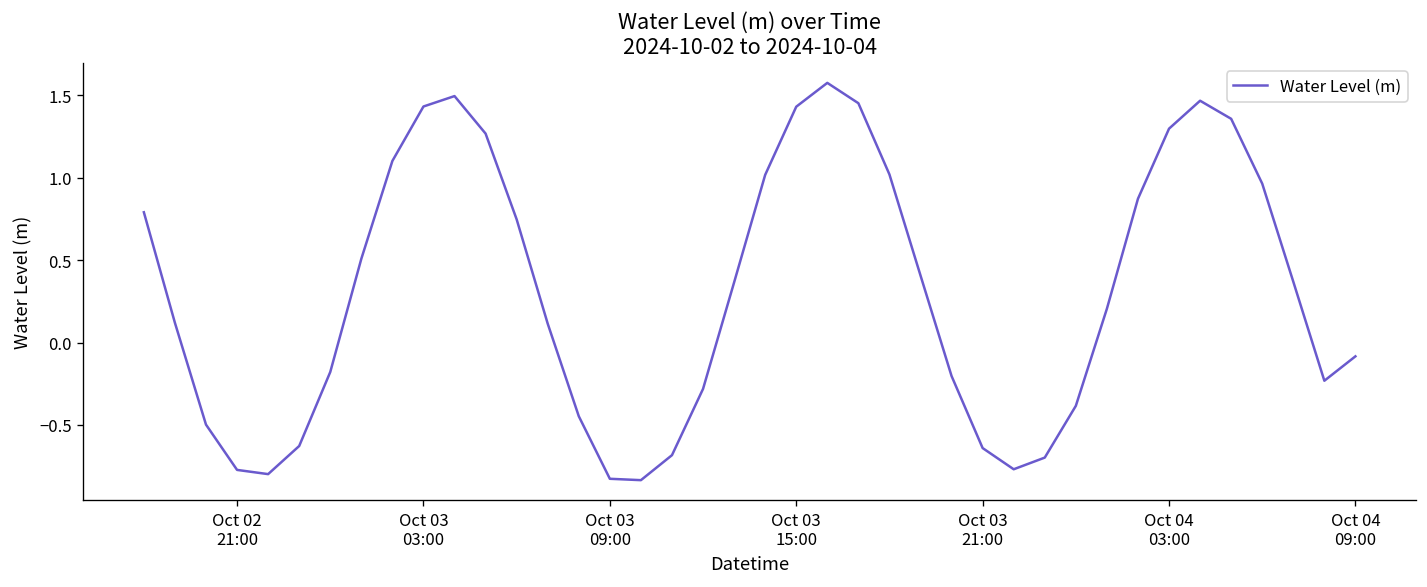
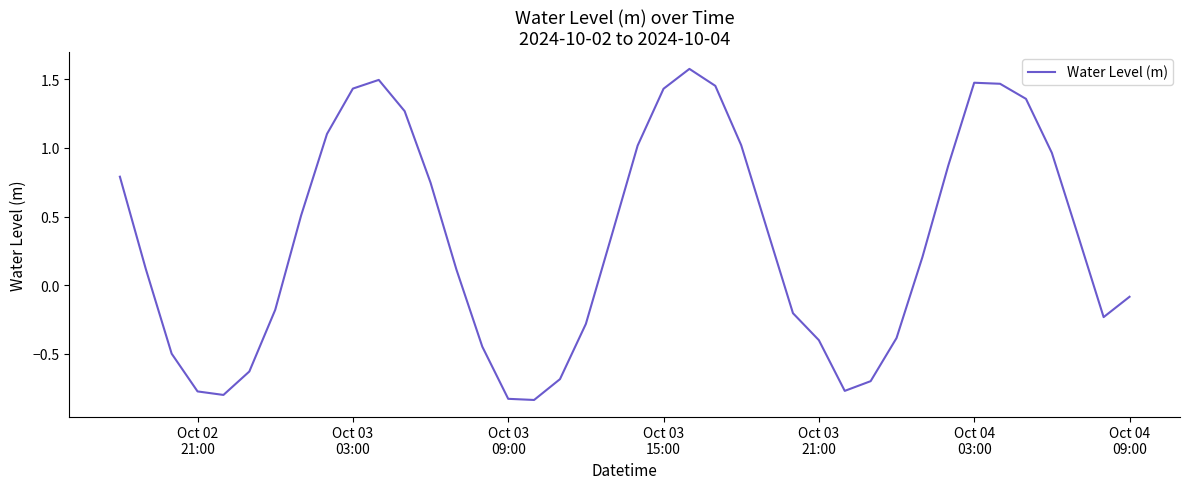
Oct 03 21:00: -0.64 -> -0.40
Oct 04 03:00: 1.30 -> 1.47
